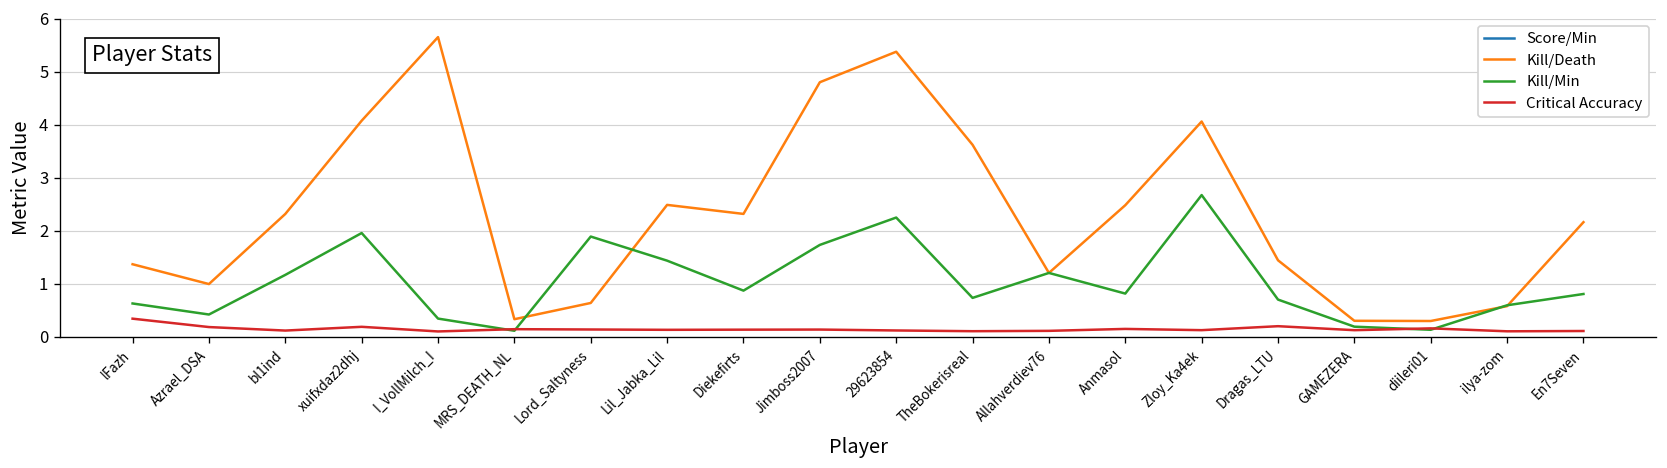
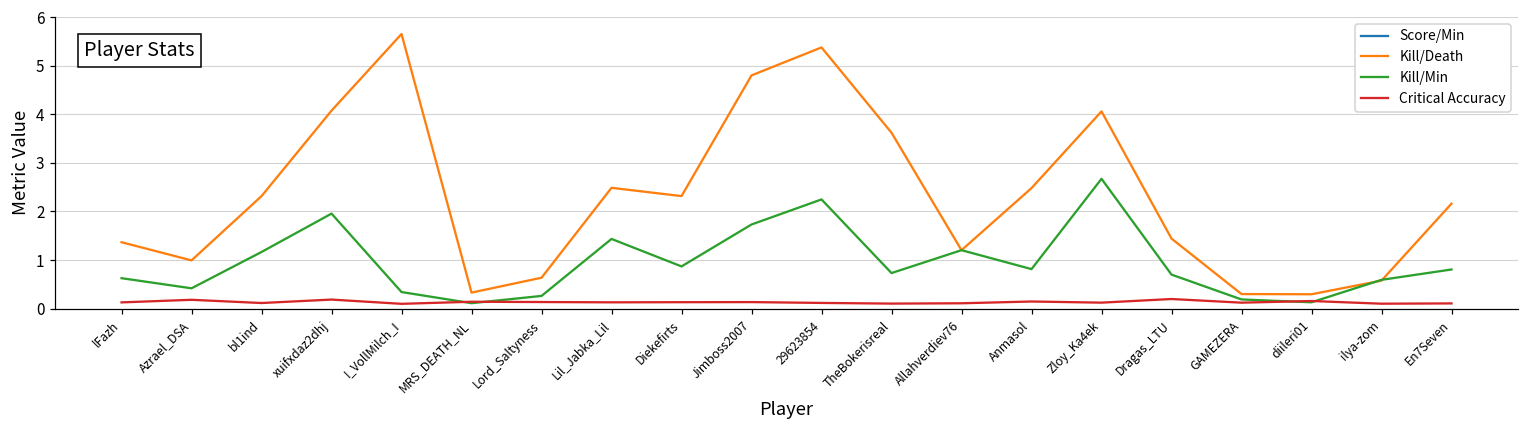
Critical Accuracy, lFazh: 0.3 -> 0.1
Kill/Min, Lord_Saltyness: 1.9 -> 0.3
